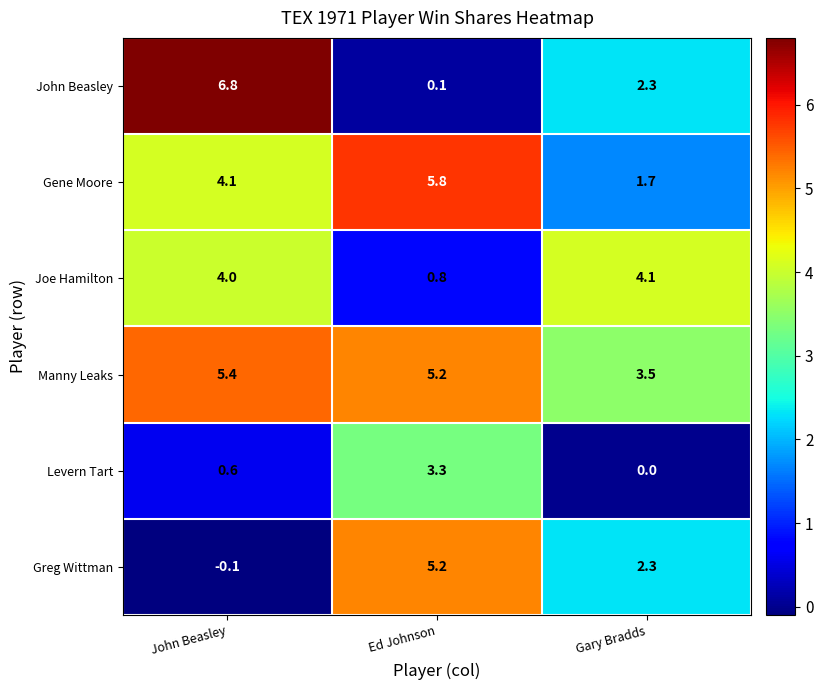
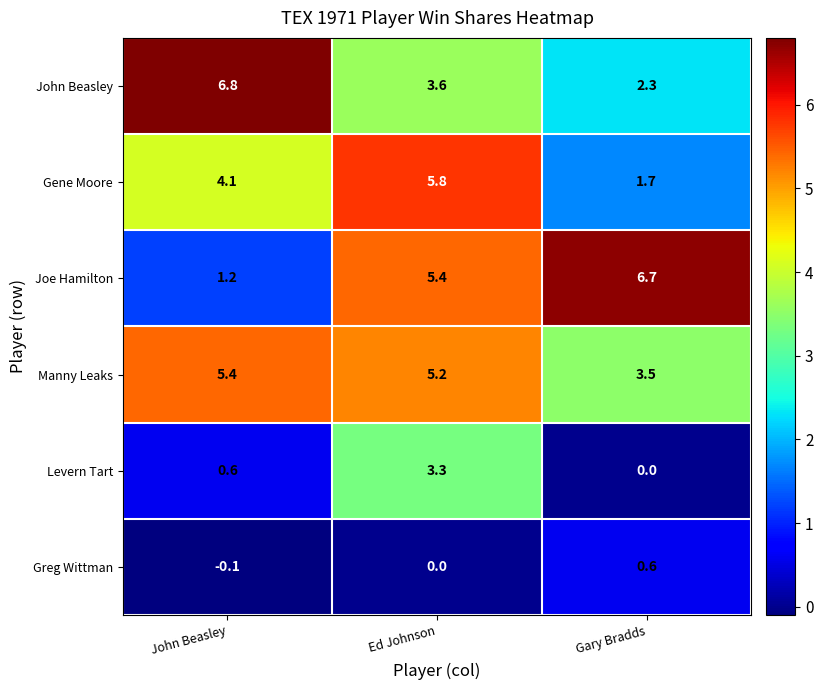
John Beasley, Ed Johnson: 0.1 -> 3.6
Joe Hamilton, John Beasley: 4.0 -> 1.2
Joe Hamilton, Ed Johnson: 0.8 -> 5.4
Joe Hamilton, Gary Bradds: 4.1 -> 6.7
Greg Wittman, Ed Johnson: 5.2 -> 0.0
Greg Wittman, Gary Bradds: 2.3 -> 0.6
